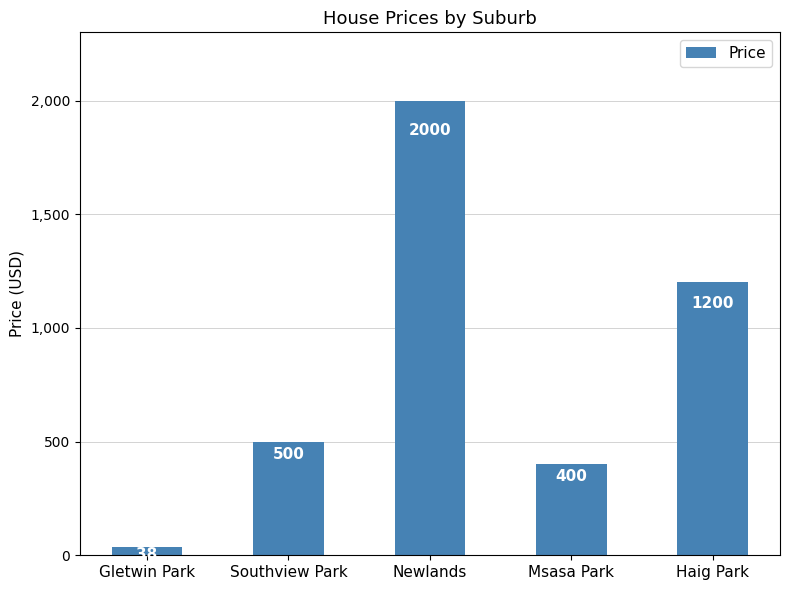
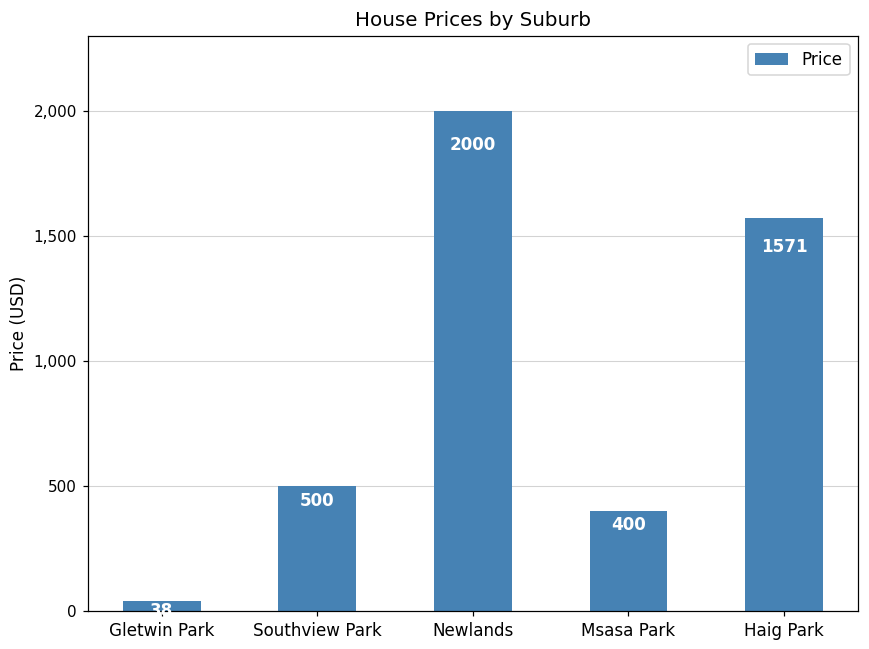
Haig Park: 1200 -> 1571
